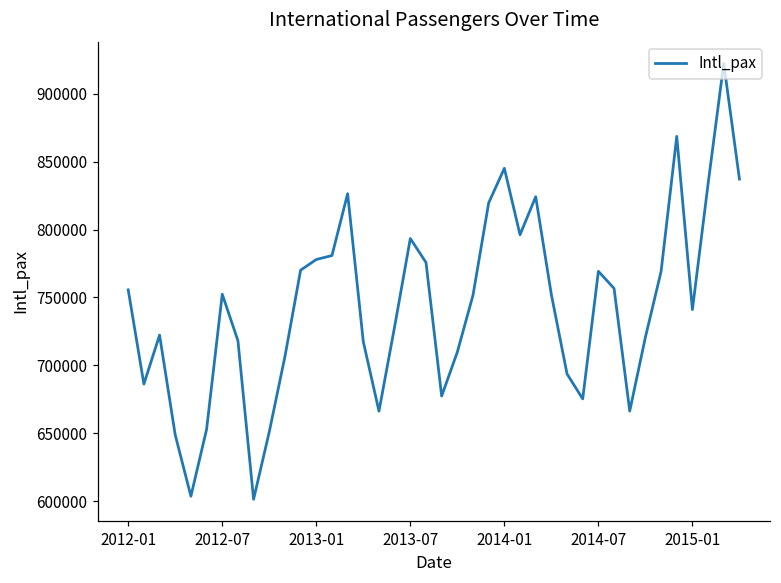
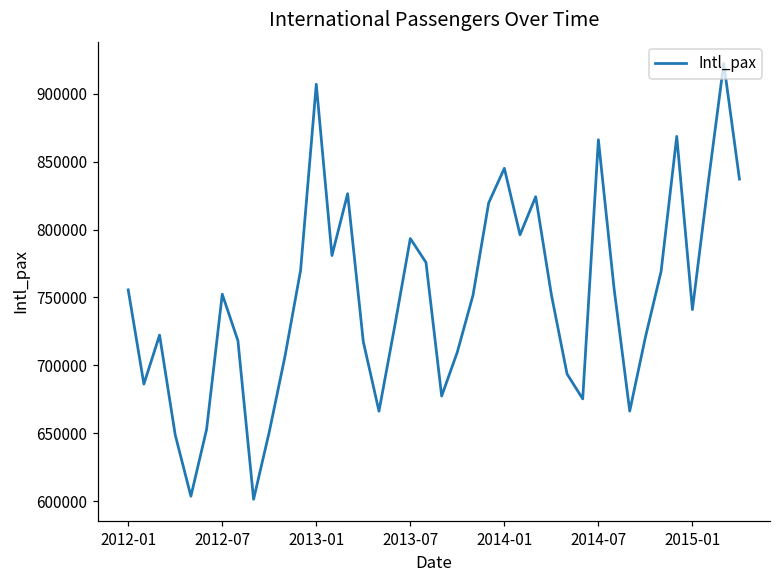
2013-01: 778000 -> 907000
2014-07: 769000 -> 866000
